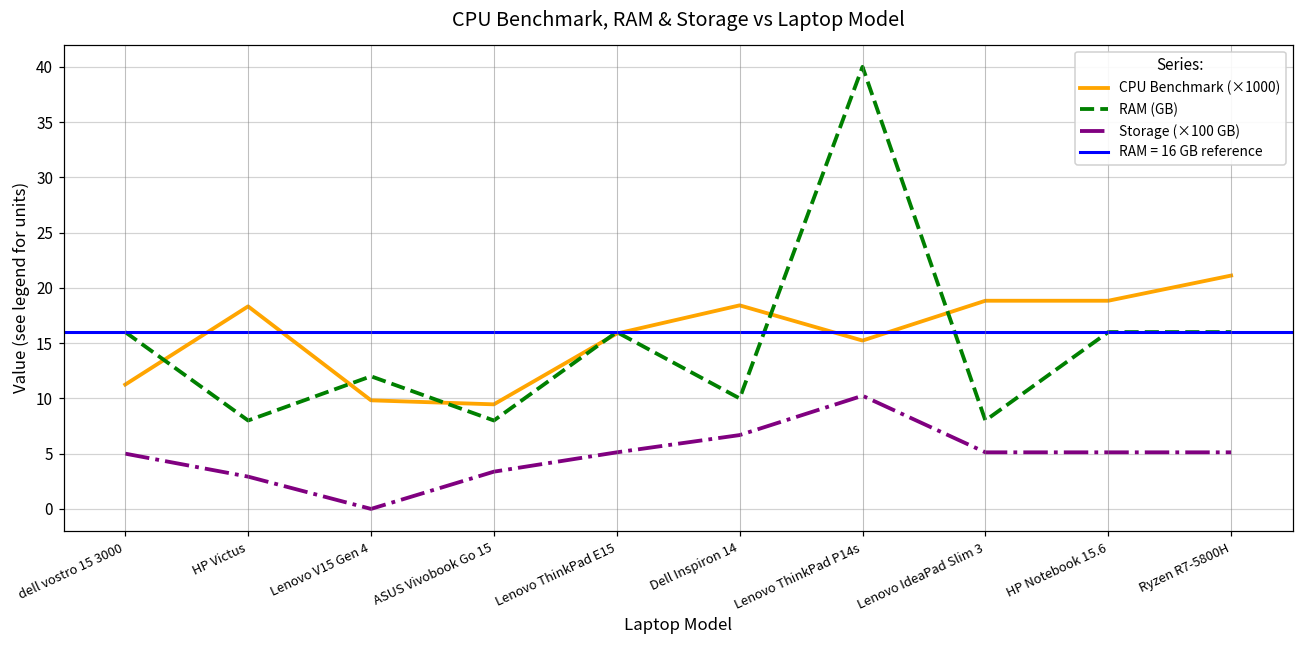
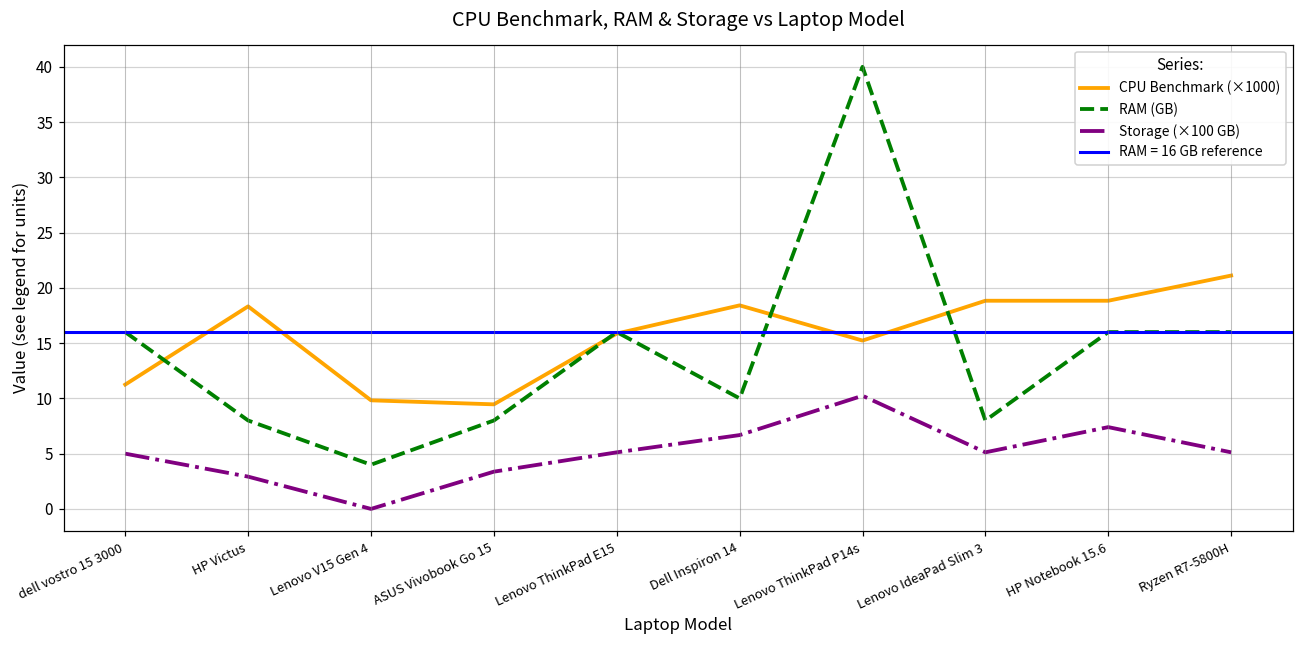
RAM (GB), Lenovo V15 Gen 4: 12 -> 4
Storage (×100 GB), HP Notebook 15.6: 5.1 -> 7.4
